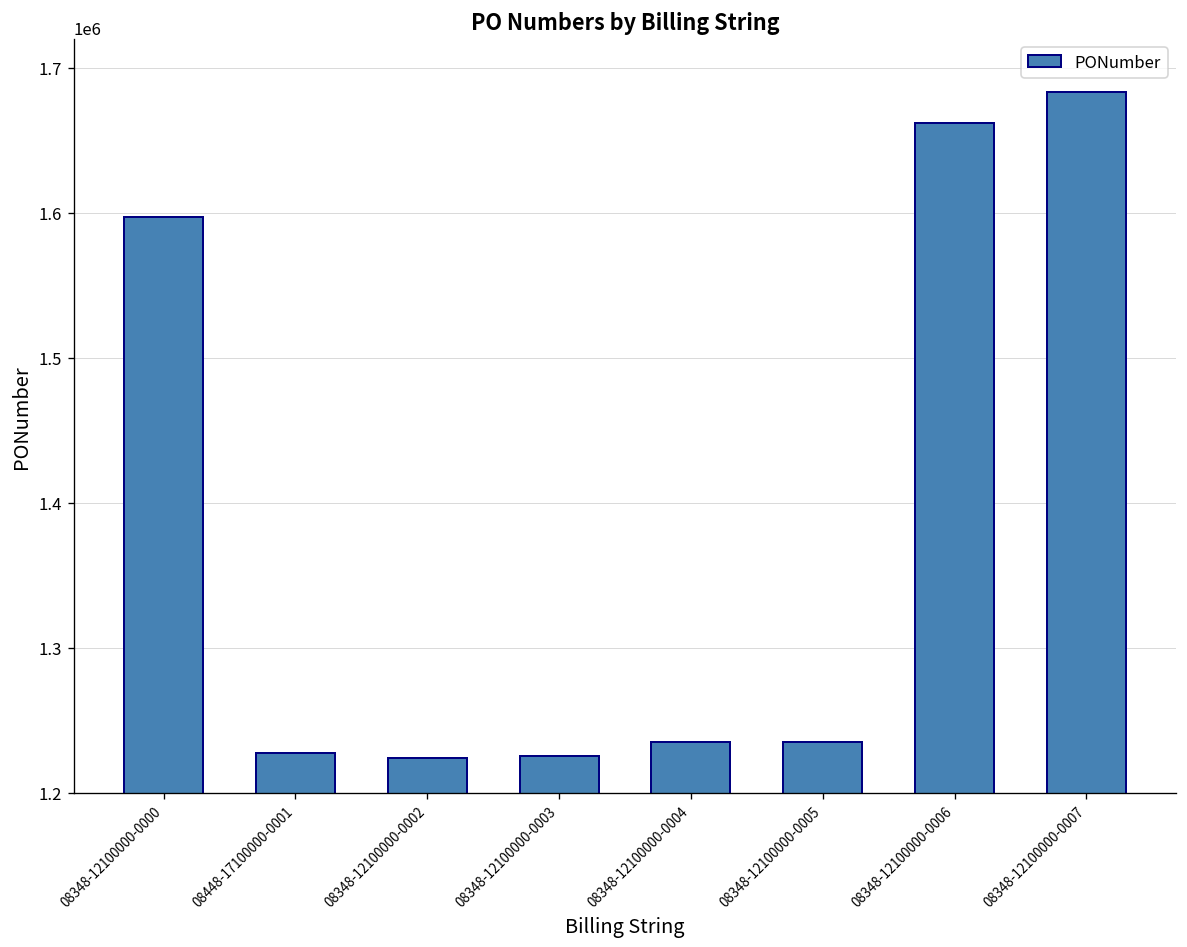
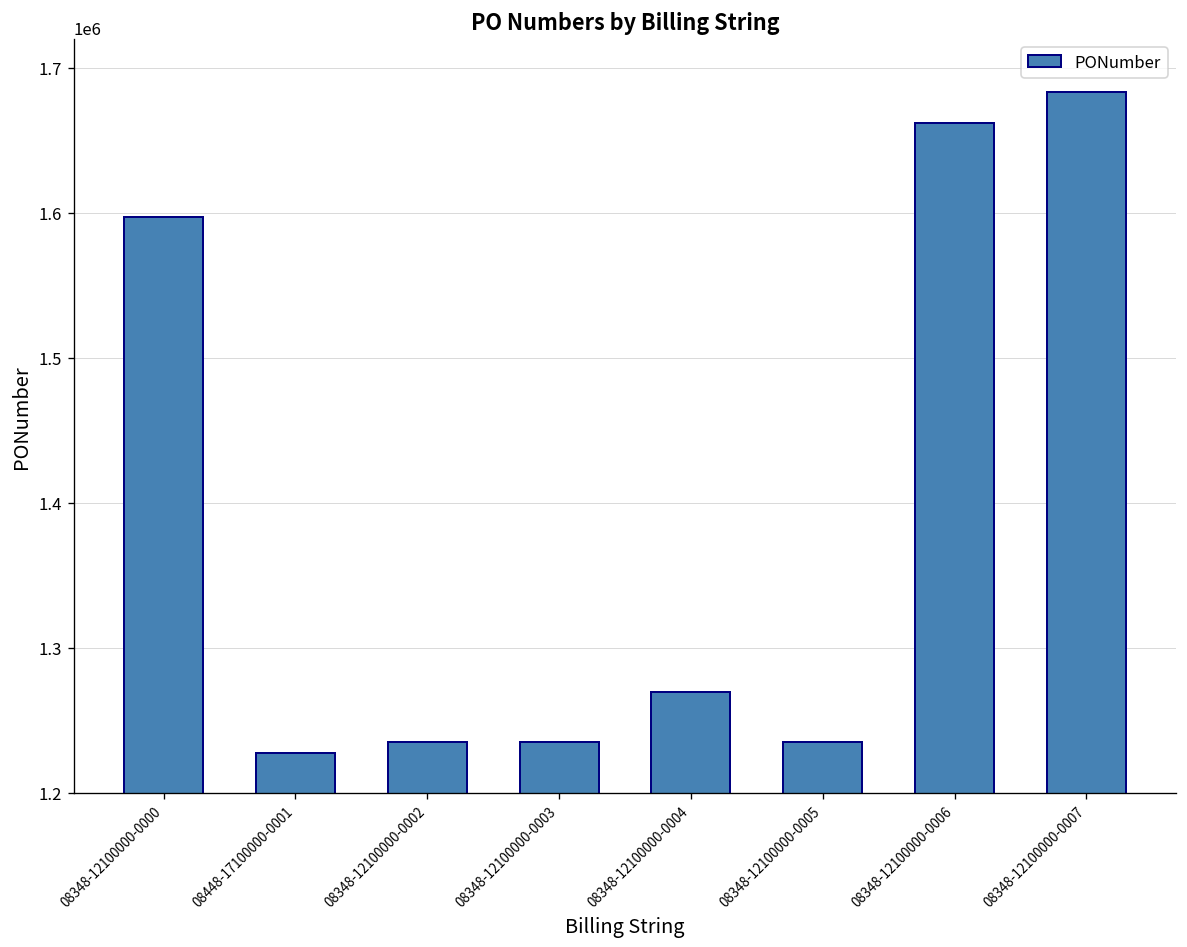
08348-12100000-0002: 1223000 -> 1235000
08348-12100000-0003: 1225000 -> 1235000
08348-12100000-0004: 1235000 -> 1270000
